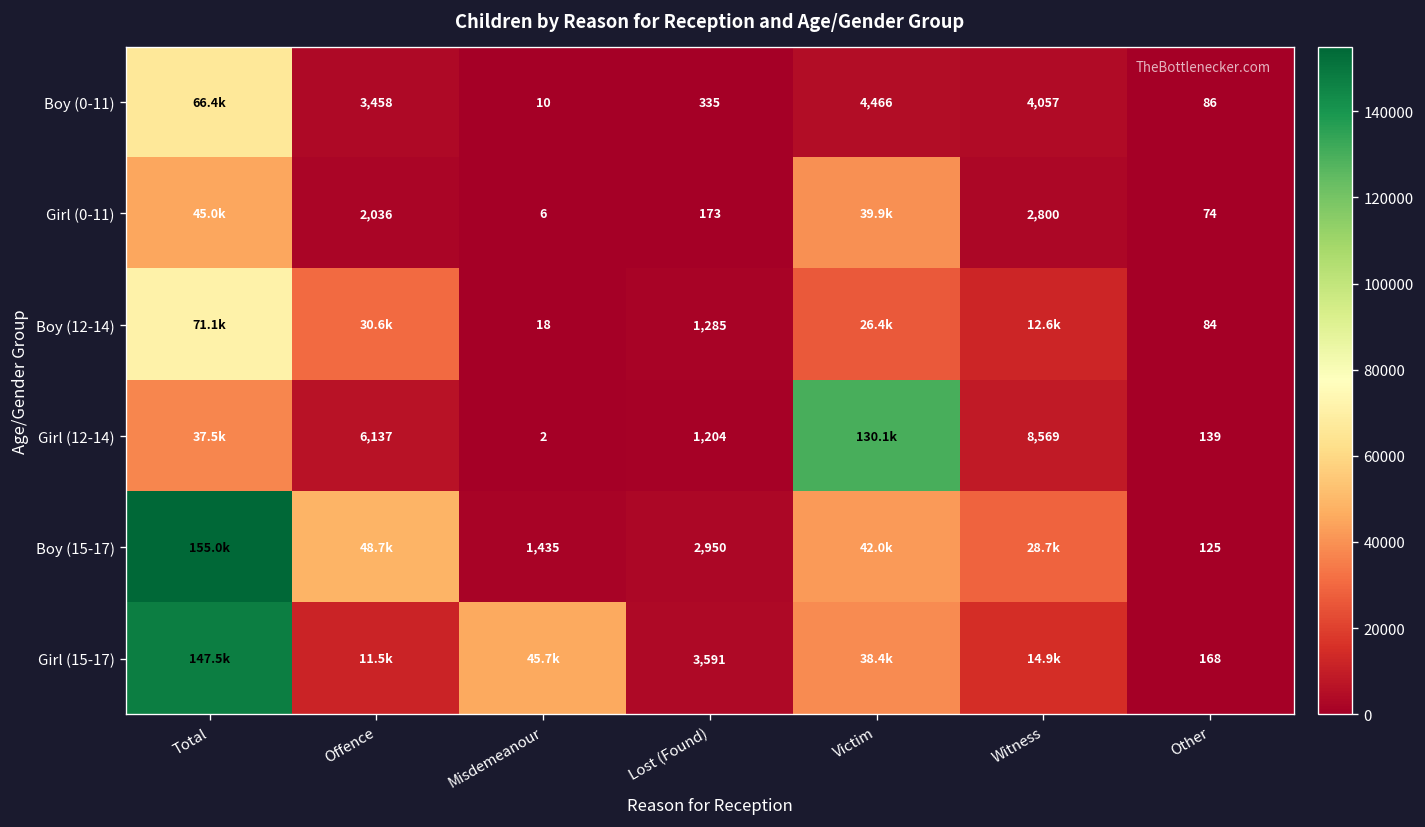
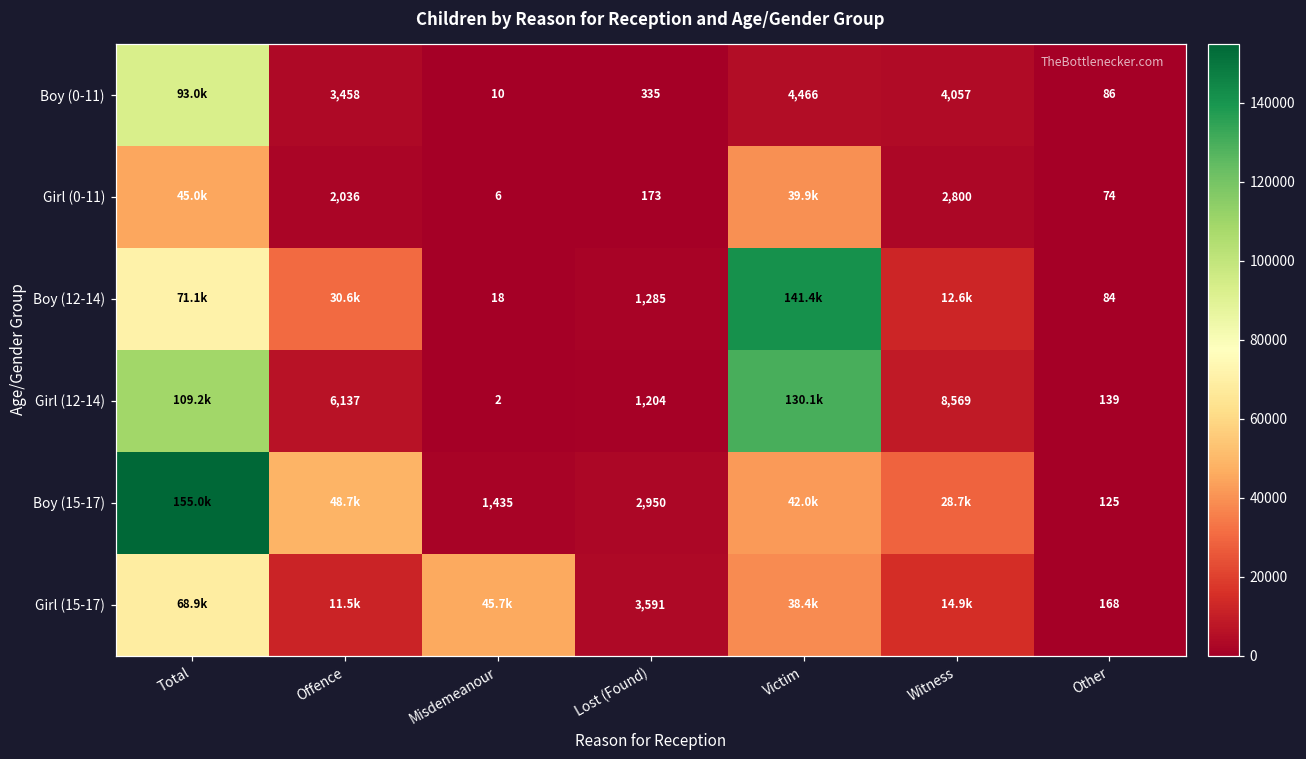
Boy (0-11), Total: 66.4k -> 93.0k
Boy (12-14), Victim: 26.4k -> 141.4k
Girl (12-14), Total: 37.5k -> 109.2k
Girl (15-17), Total: 147.5k -> 68.9k
